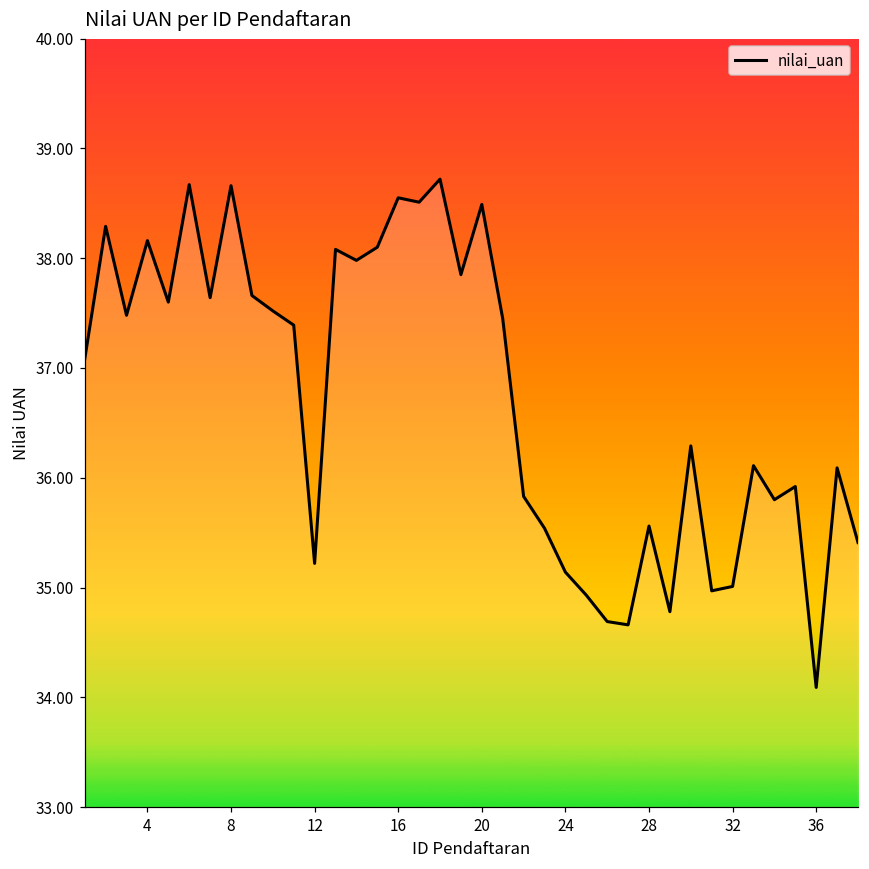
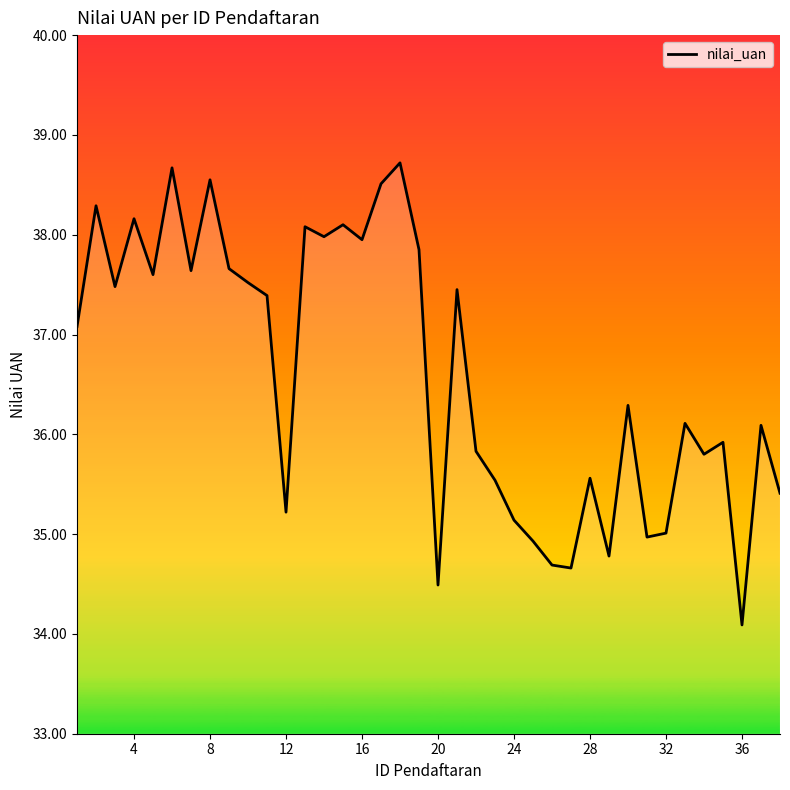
8: 38.7 -> 38.6
16: 38.6 -> 38.0
20: 38.5 -> 34.5
